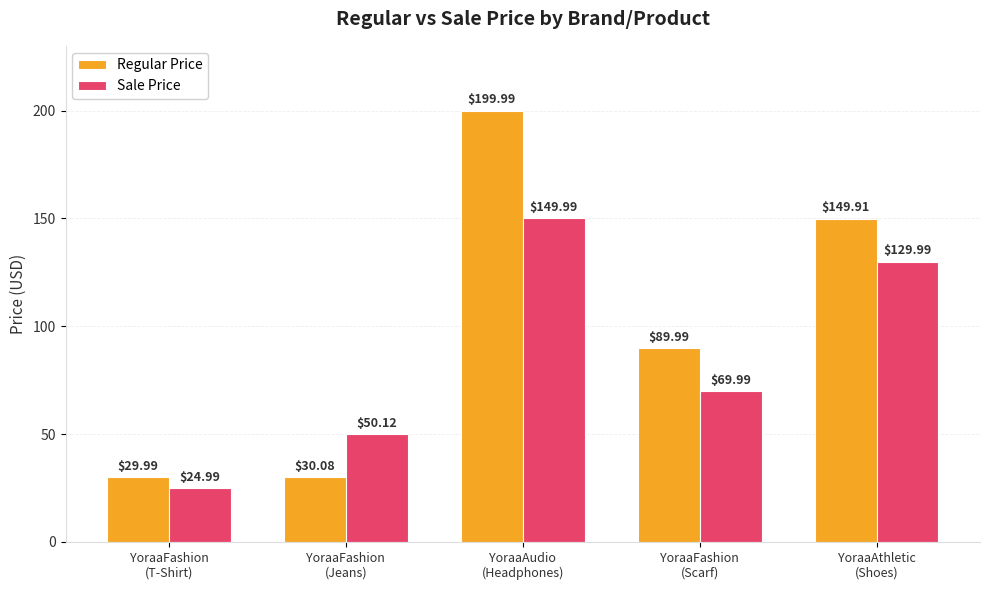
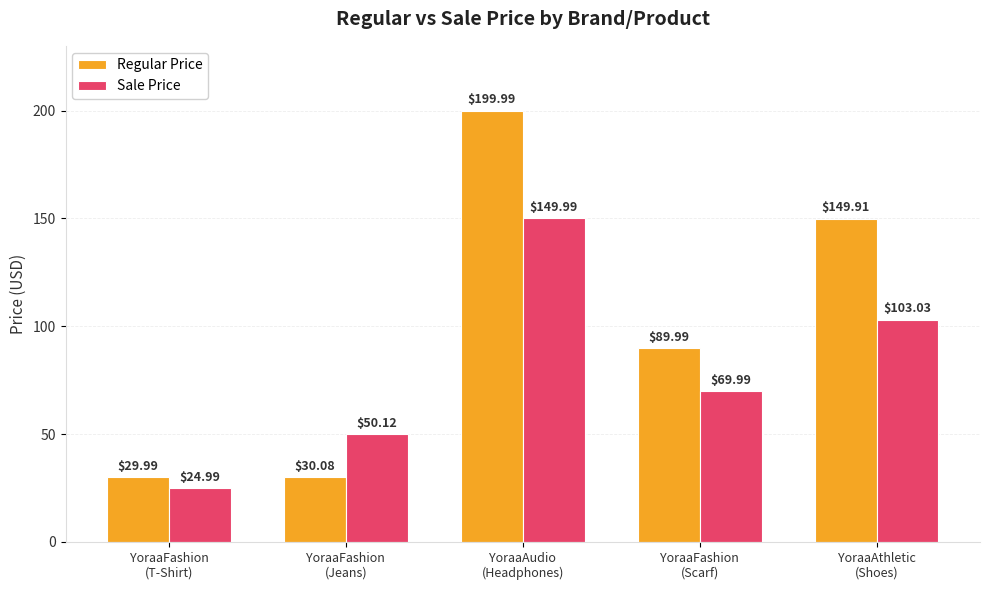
Sale Price, YoraaAthletic (Shoes): $129.99 -> $103.03
